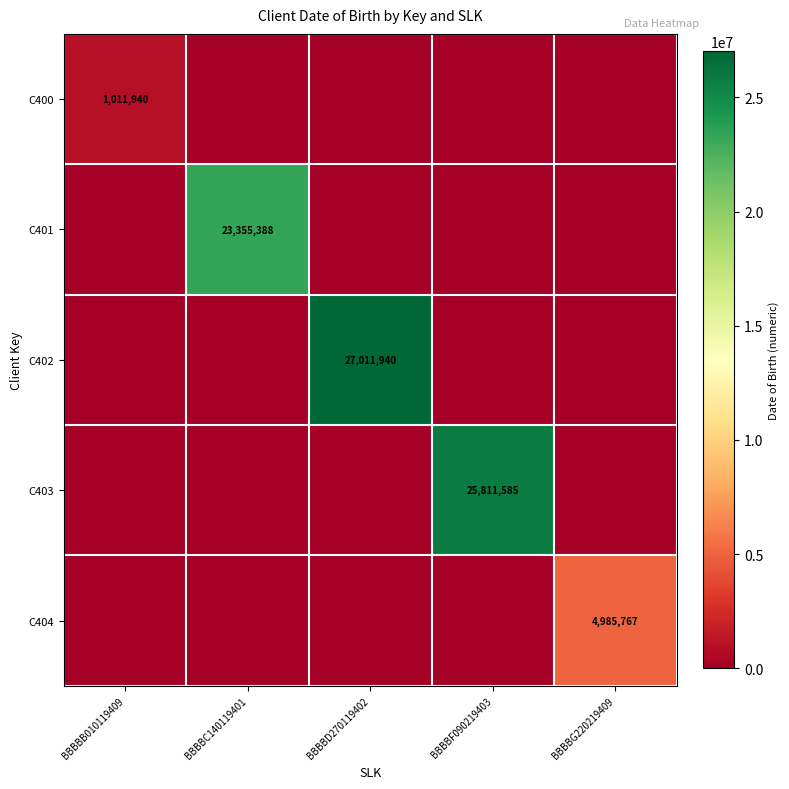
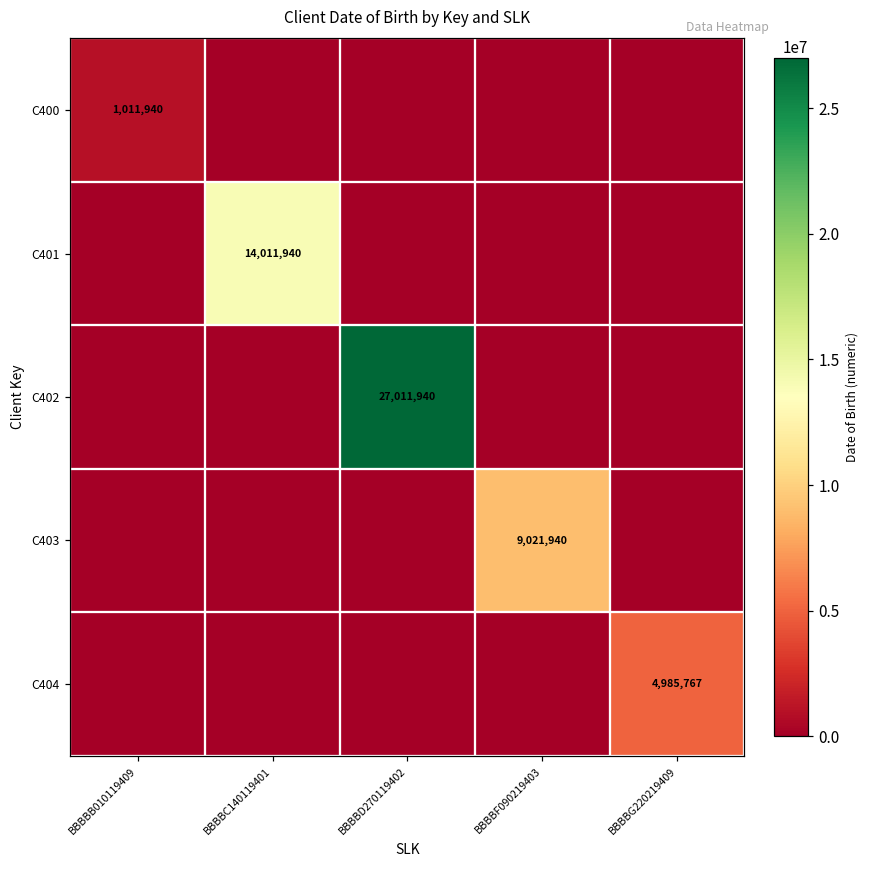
C401, BBBBC140119401: 23,355,388 -> 14,011,940
C403, BBBBF090219403: 25,811,585 -> 9,021,940
